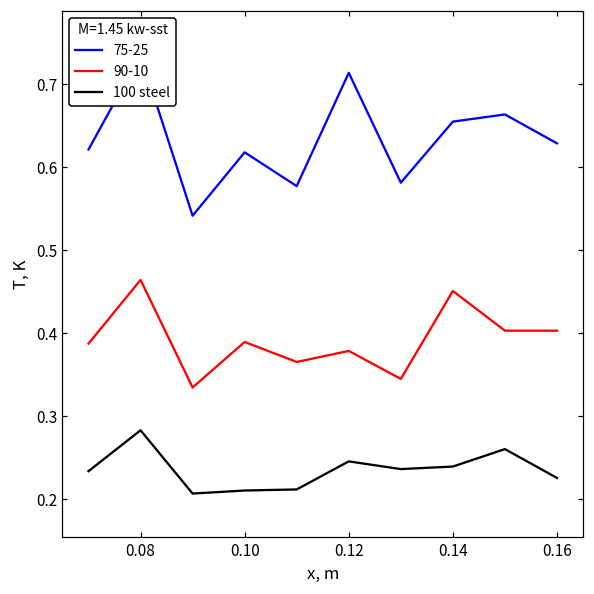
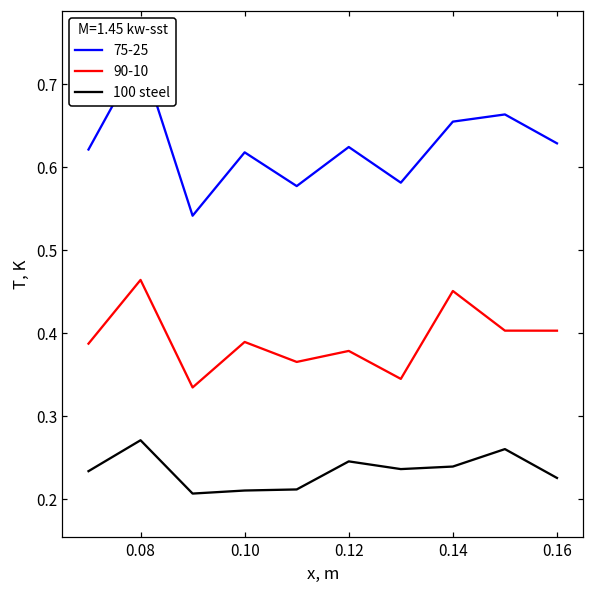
100 steel, 0.08: 0.28 -> 0.27
75-25, 0.12: 0.71 -> 0.62
